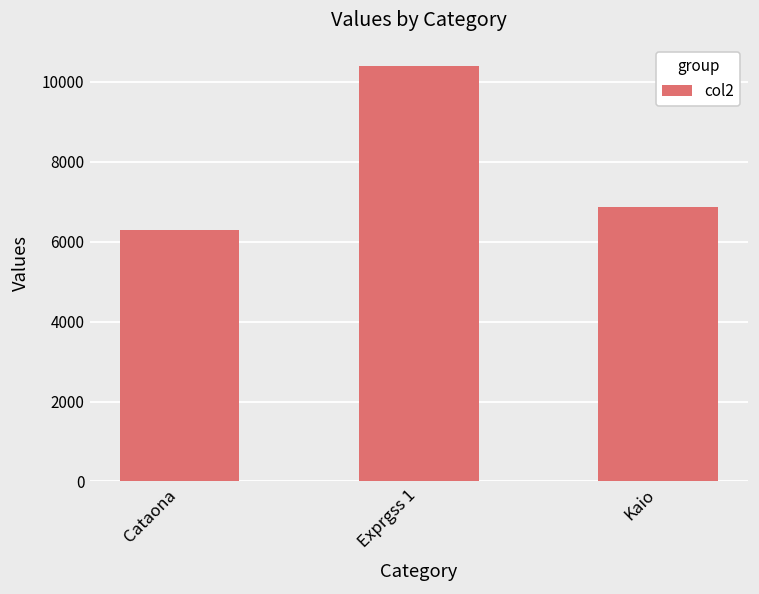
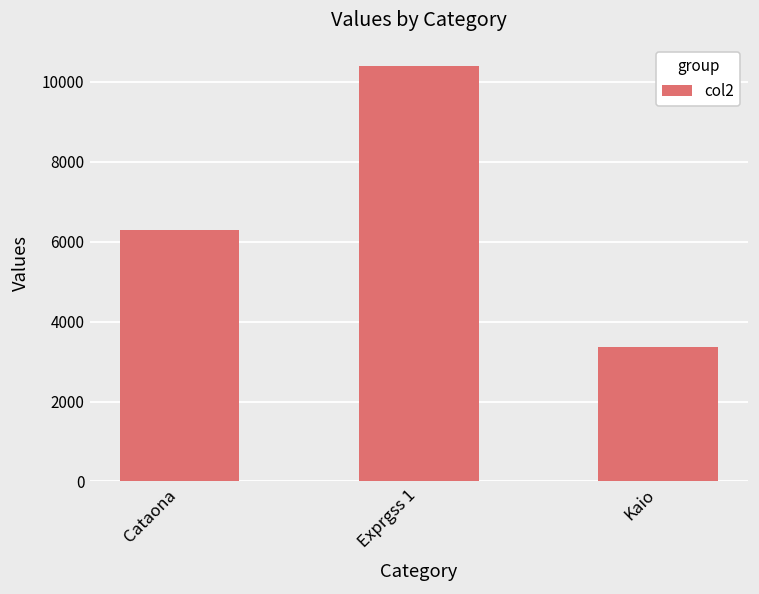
Kaio: 6900 -> 3400
